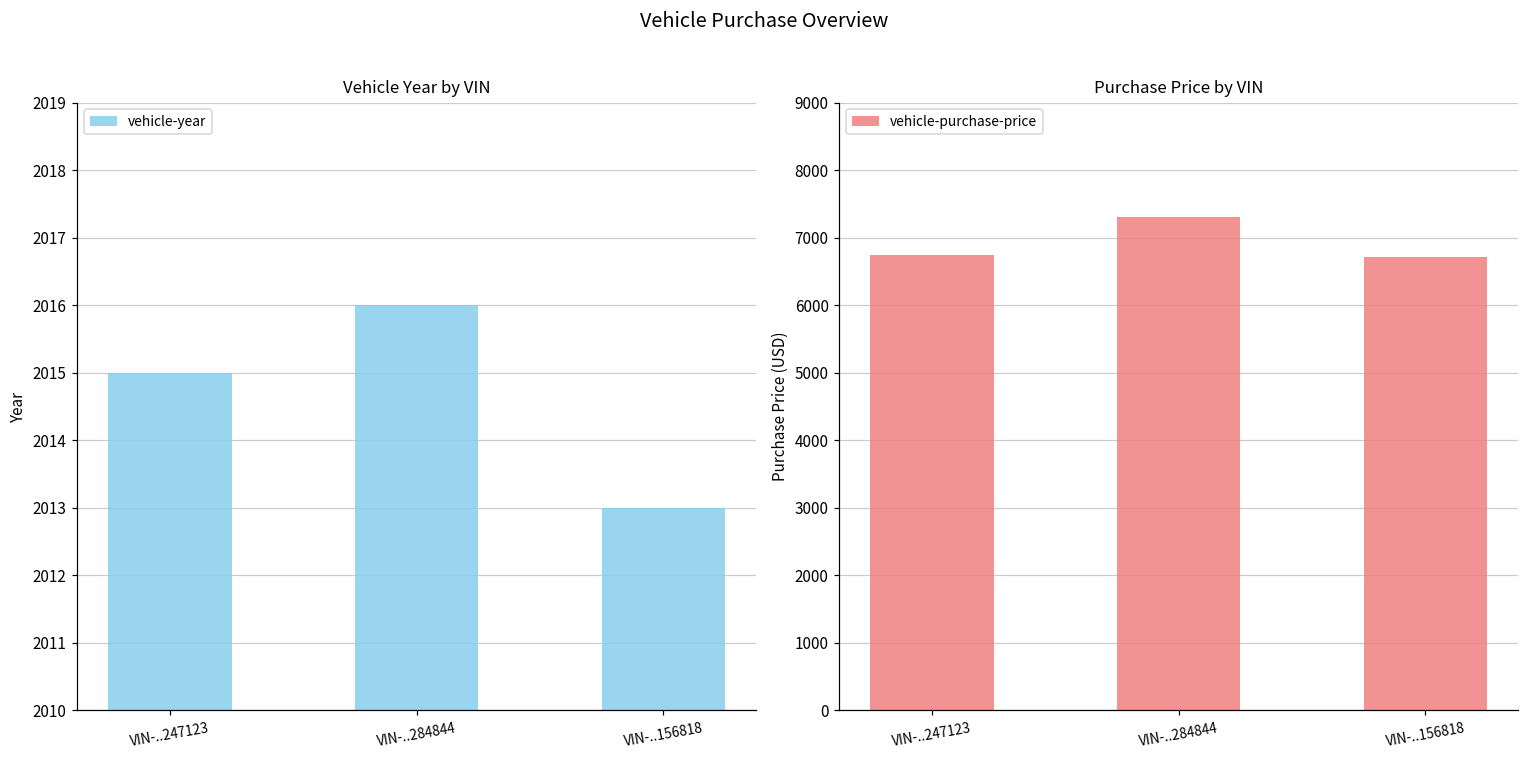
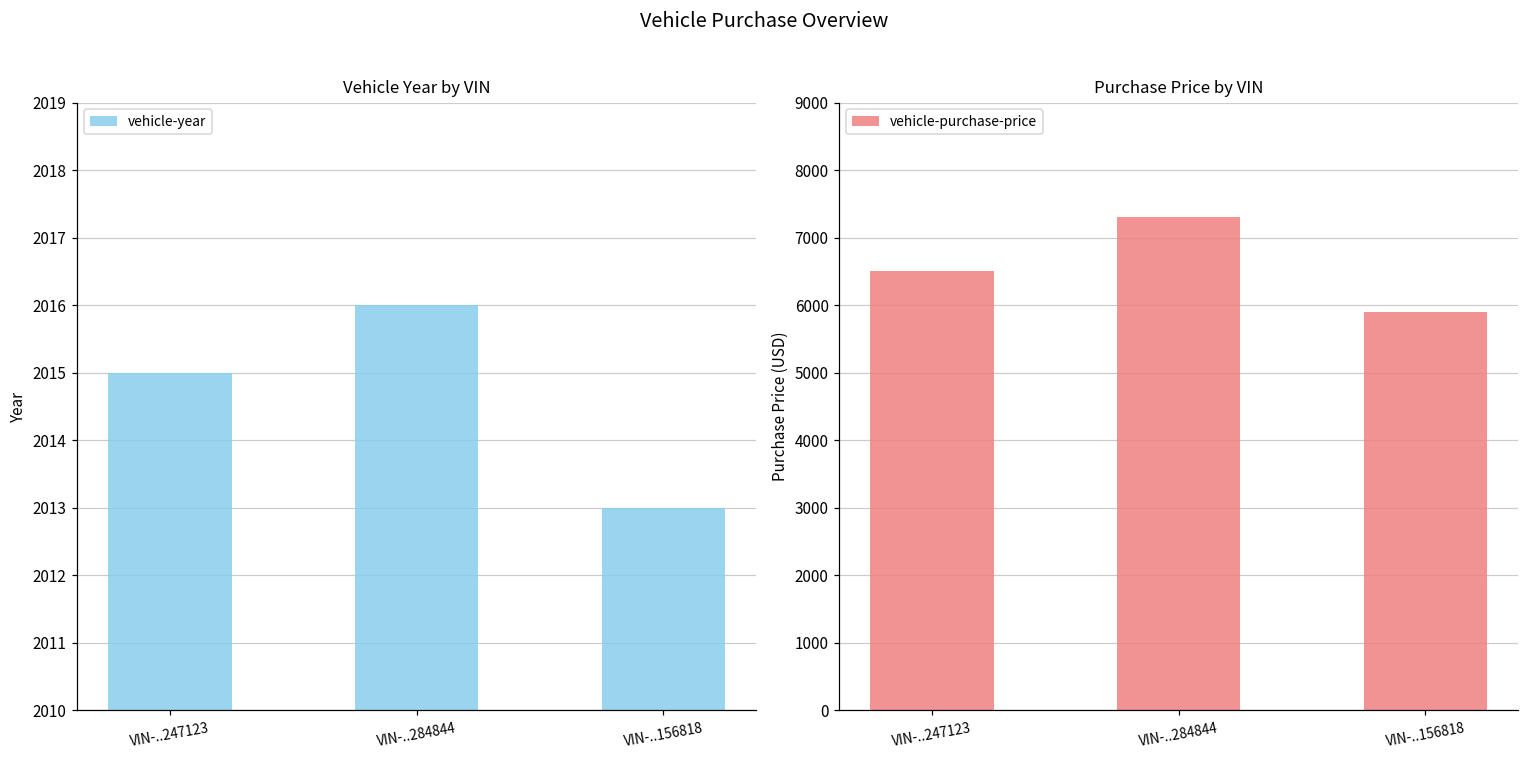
Purchase Price by VIN, VIN-..247123: 6700 -> 6500
Purchase Price by VIN, VIN-..156818: 6700 -> 5900
